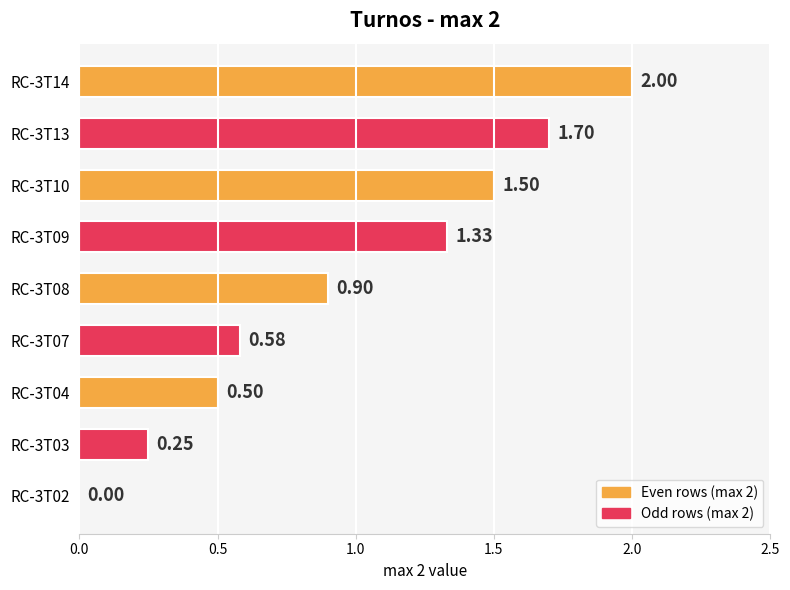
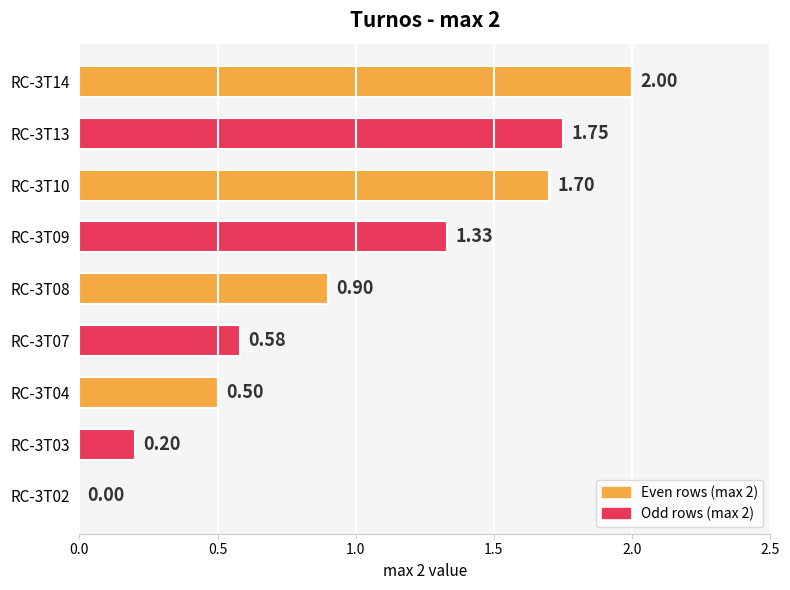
RC-3T13: 1.70 -> 1.75
RC-3T10: 1.50 -> 1.70
RC-3T03: 0.25 -> 0.20
